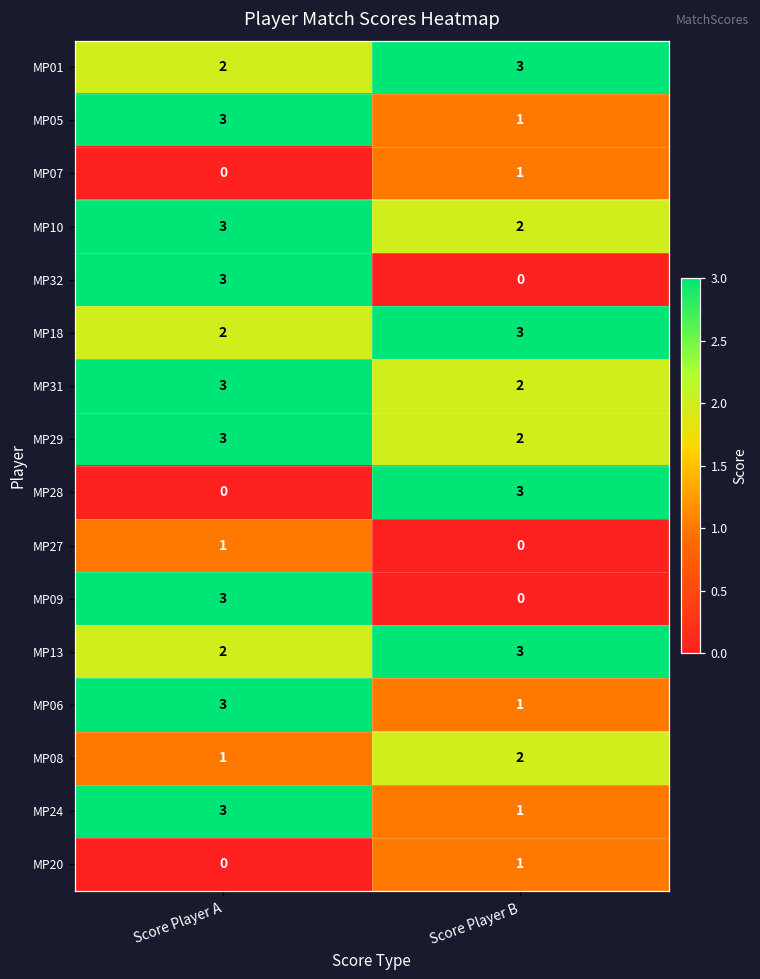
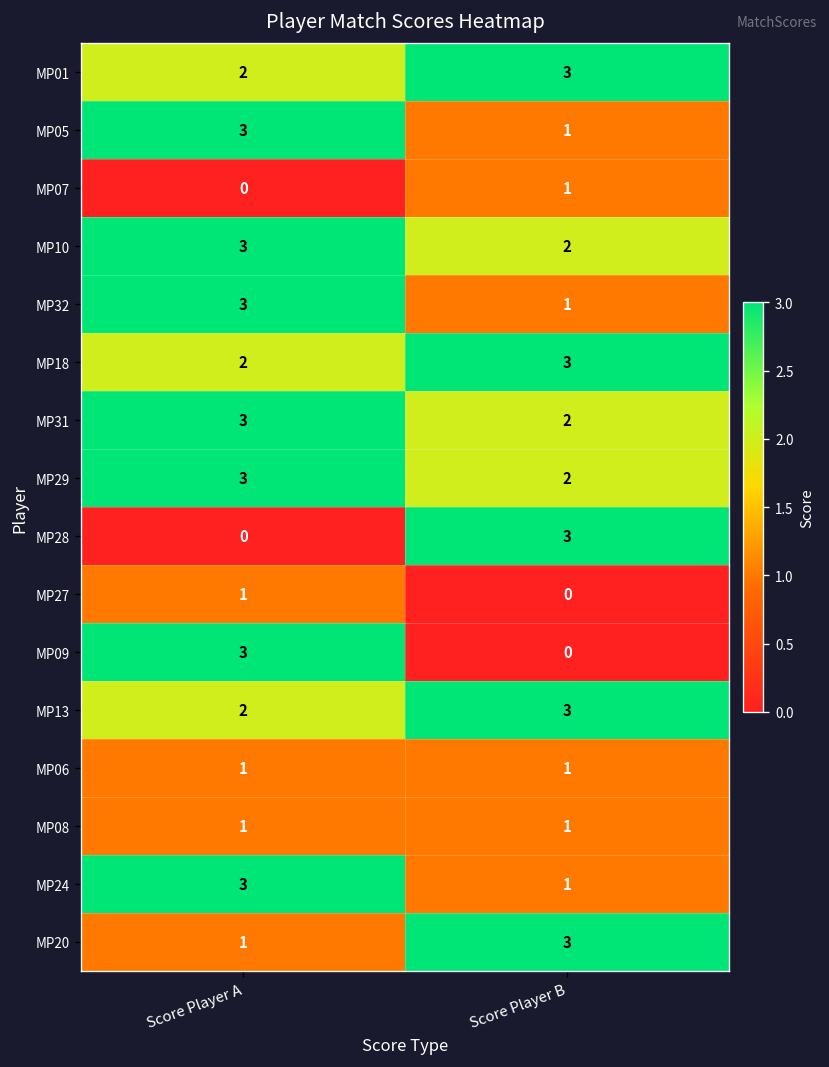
MP32, Score Player B: 0 -> 1
MP06, Score Player A: 3 -> 1
MP08, Score Player B: 2 -> 1
MP20, Score Player A: 0 -> 1
MP20, Score Player B: 1 -> 3
